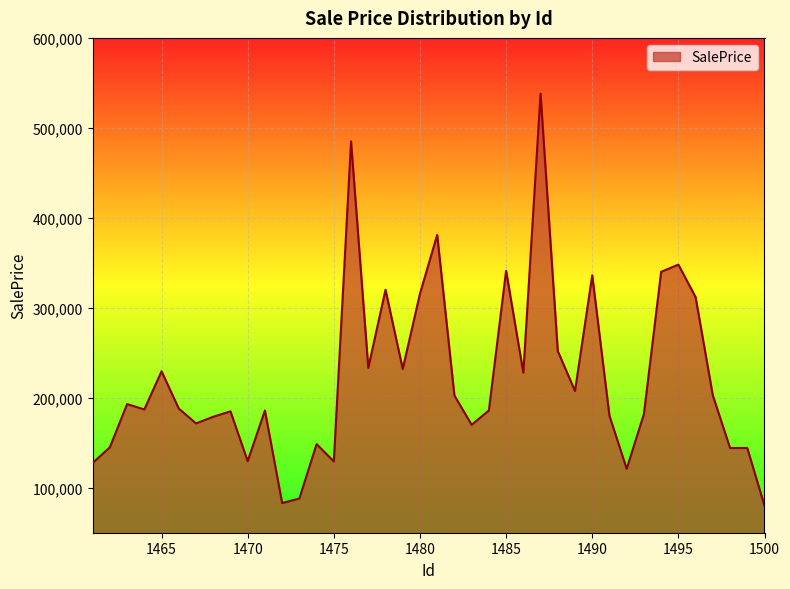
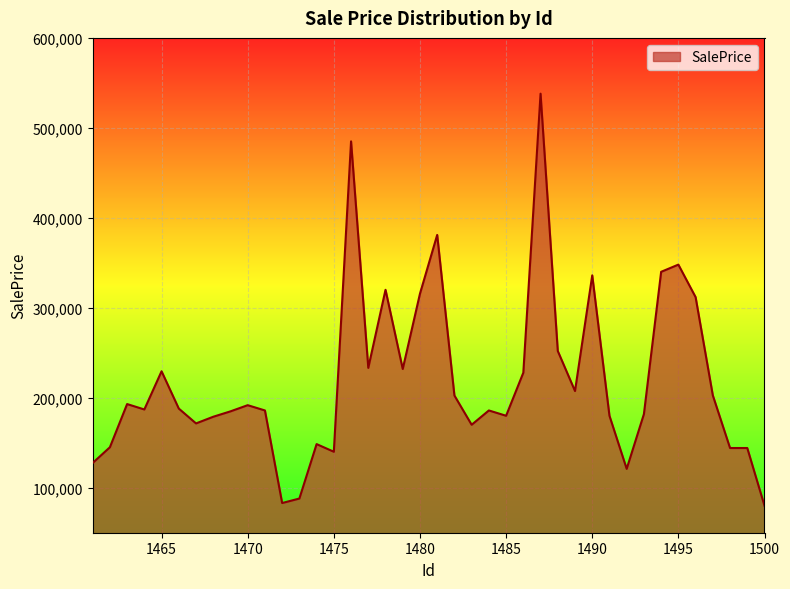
1470: 130,000 -> 190,000
1475: 130,000 -> 140,000
1485: 340,000 -> 180,000
